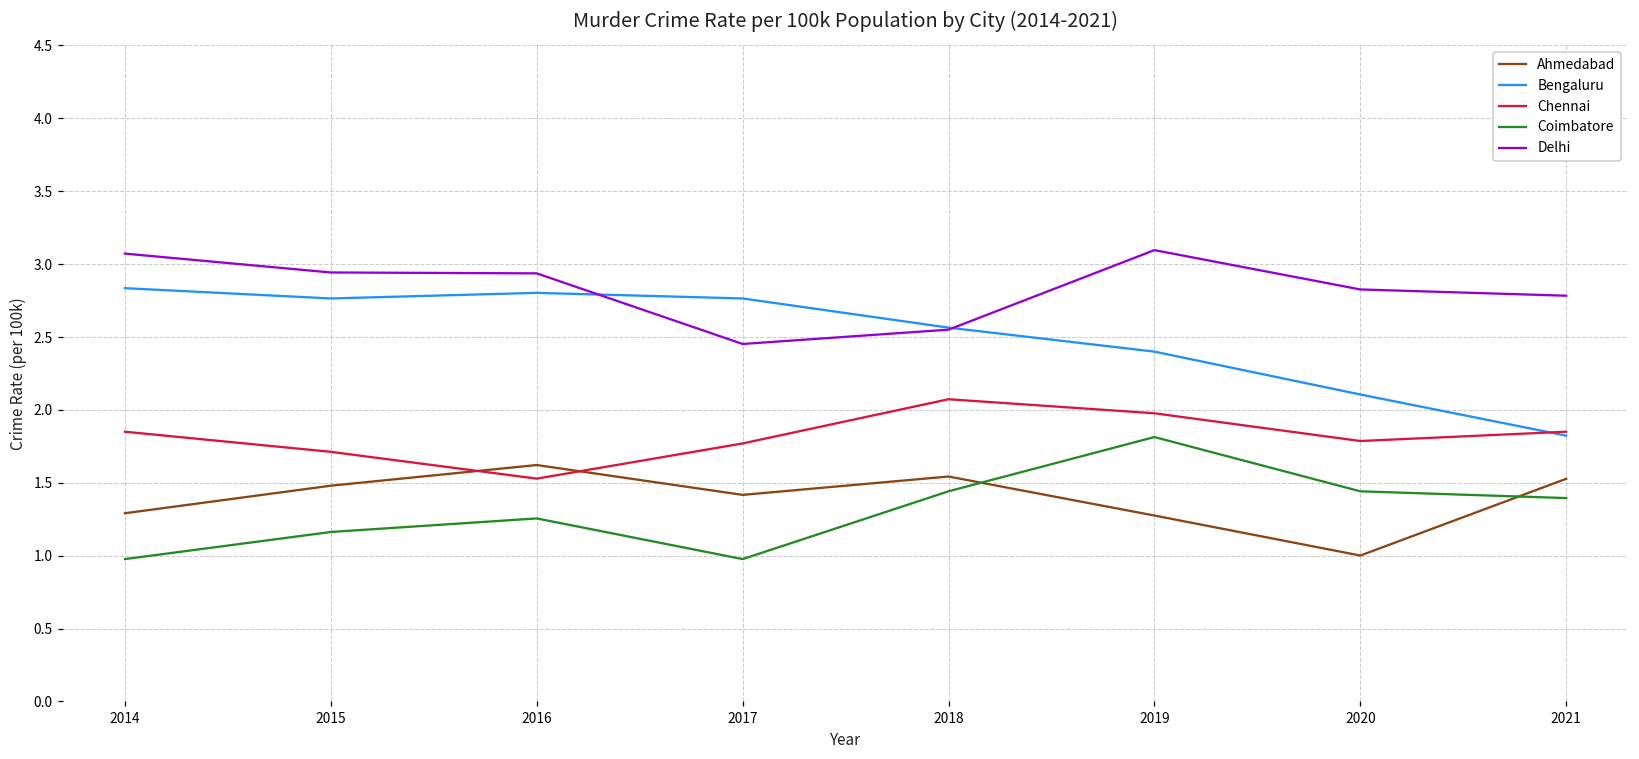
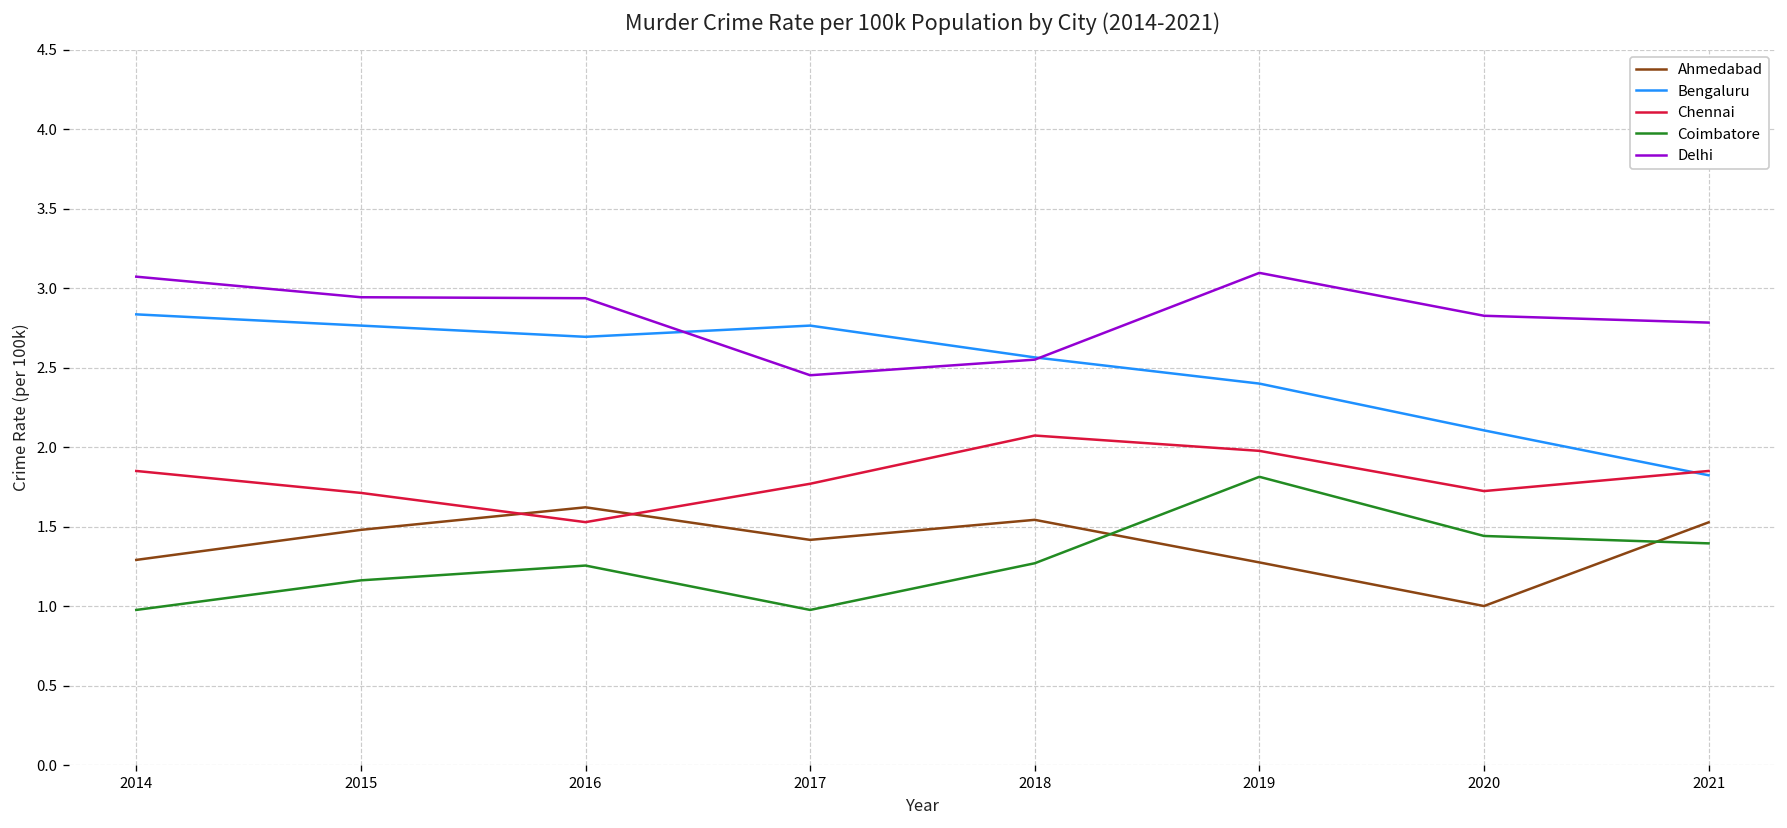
Bengaluru, 2016: 2.80 -> 2.69
Coimbatore, 2018: 1.44 -> 1.27
Chennai, 2020: 1.79 -> 1.72
